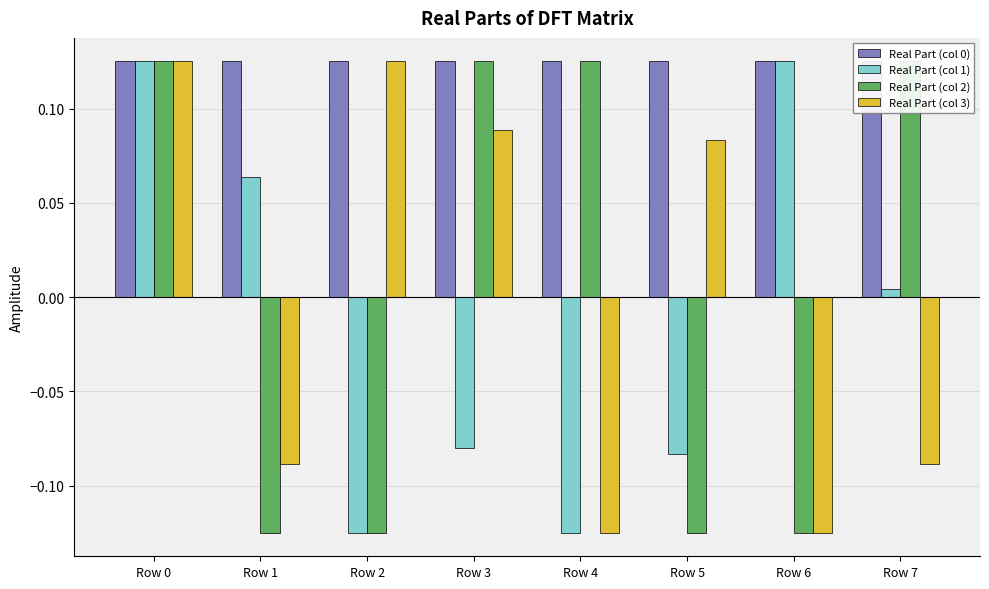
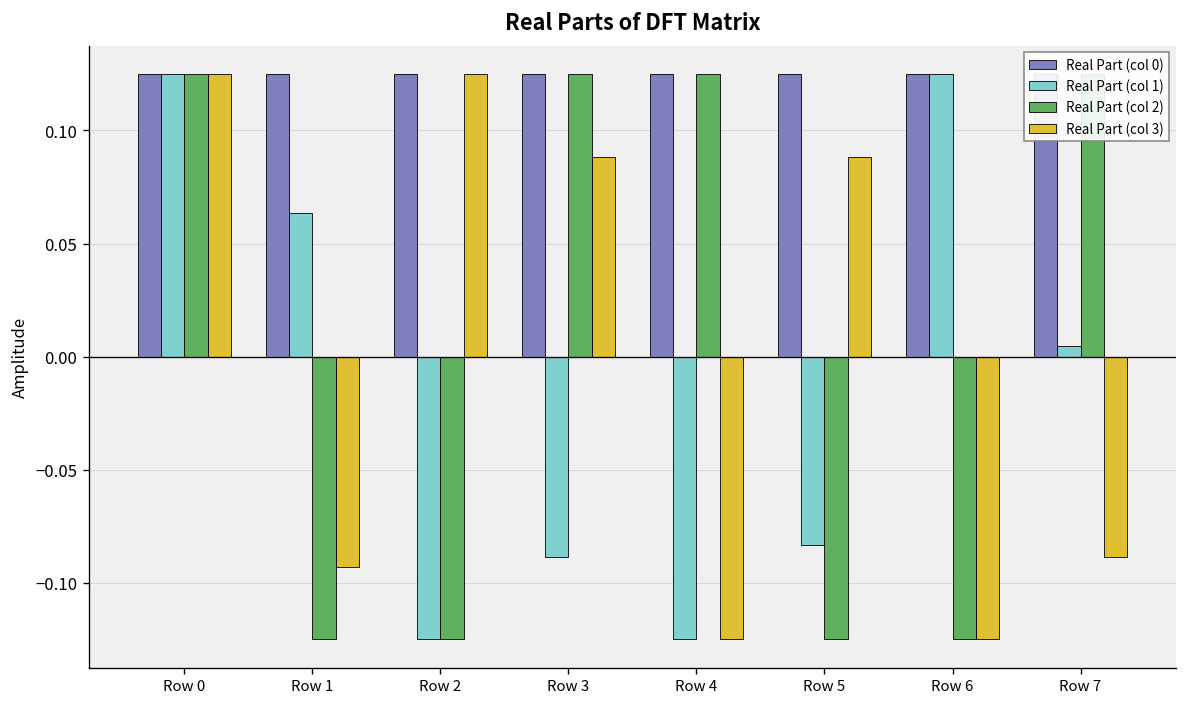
Real Part (col 3), Row 1: -0.088 -> -0.093
Real Part (col 1), Row 3: -0.080 -> -0.088
Real Part (col 3), Row 5: 0.083 -> 0.088
